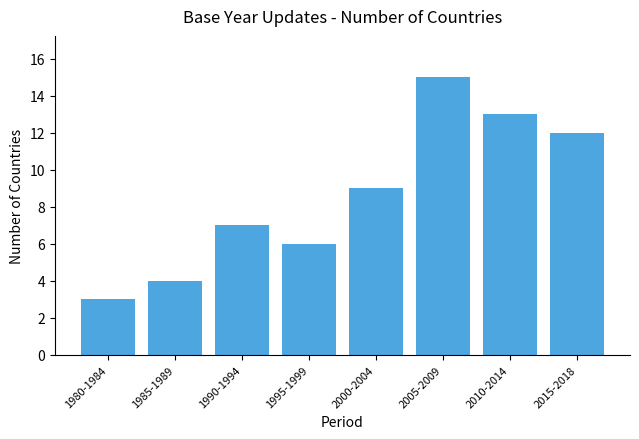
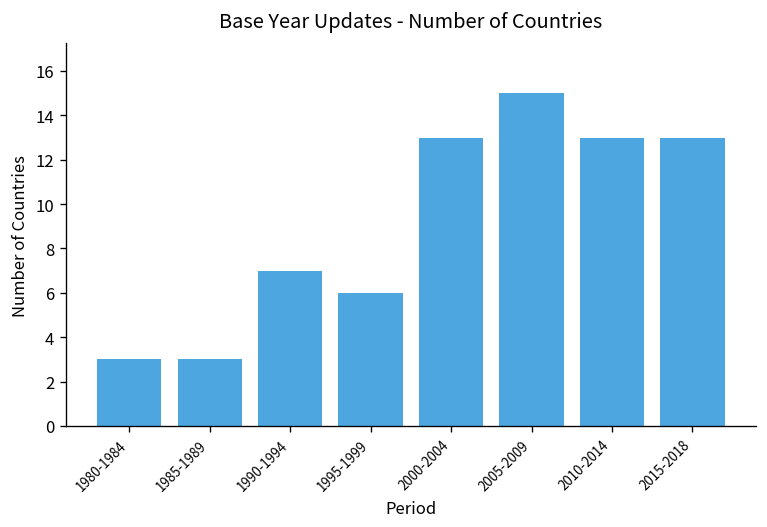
1985-1989: 4 -> 3
2000-2004: 9 -> 13
2015-2018: 12 -> 13
